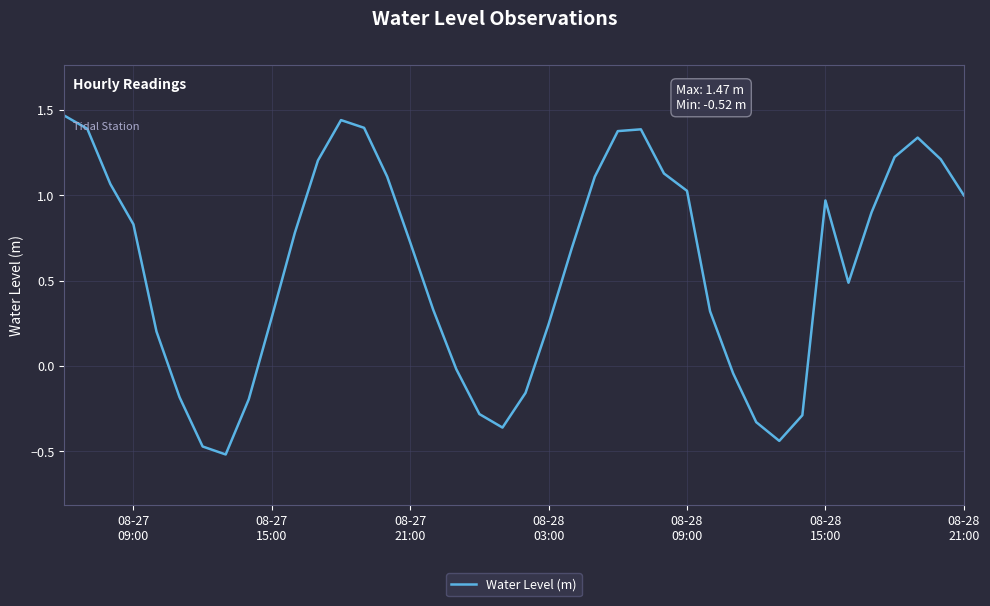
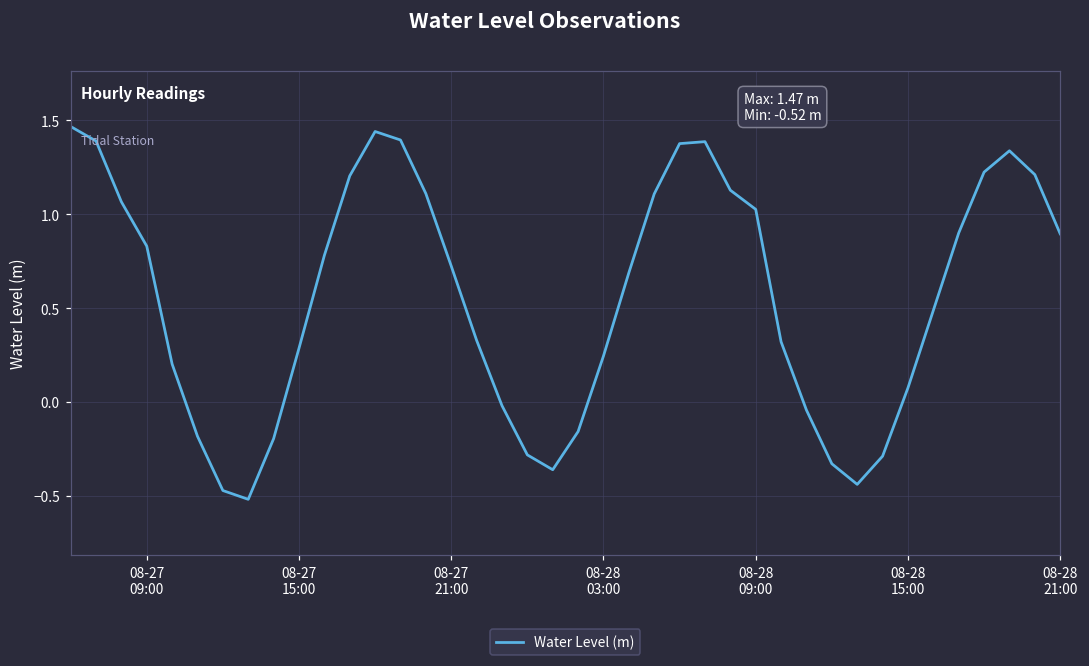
08-28 15:00: 0.97 -> 0.08
08-28 21:00: 1.00 -> 0.90
